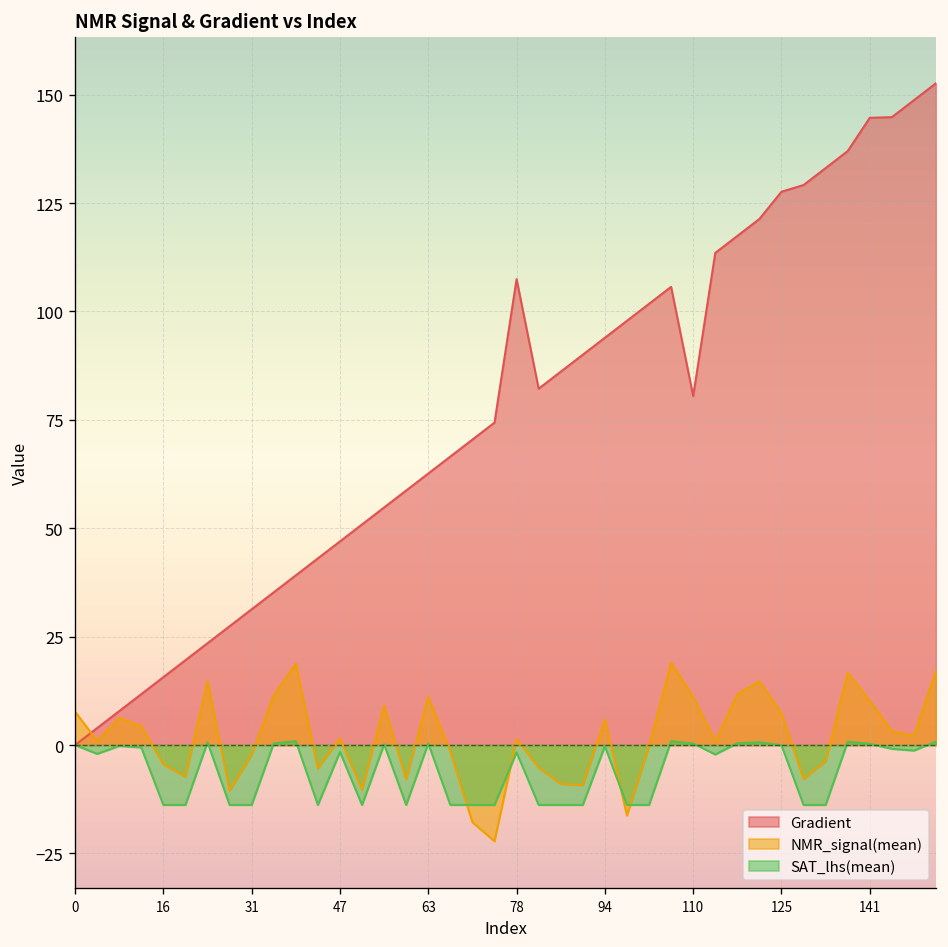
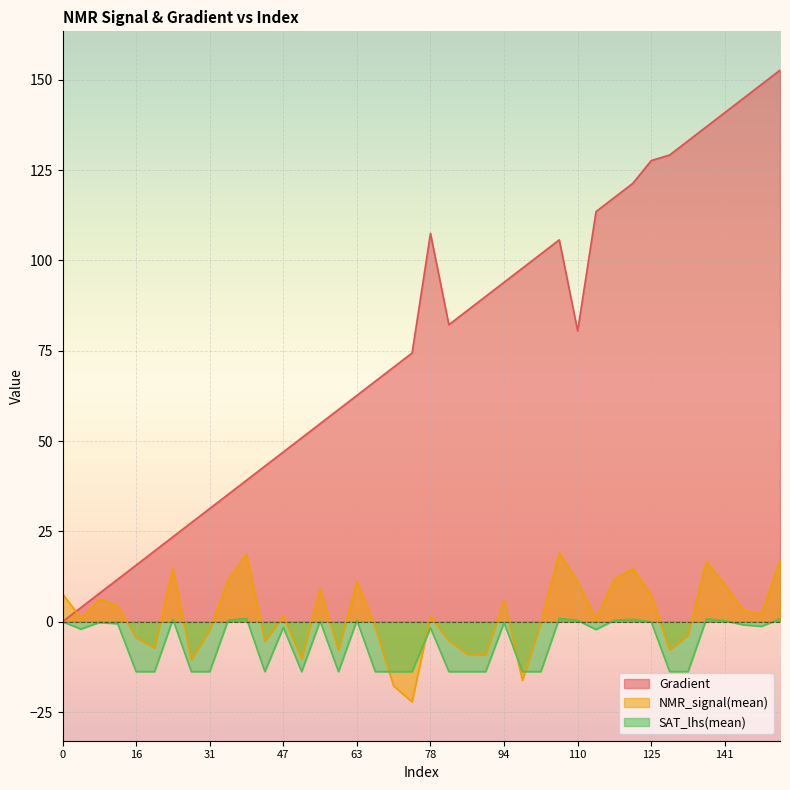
Gradient, 141: 145 -> 141
